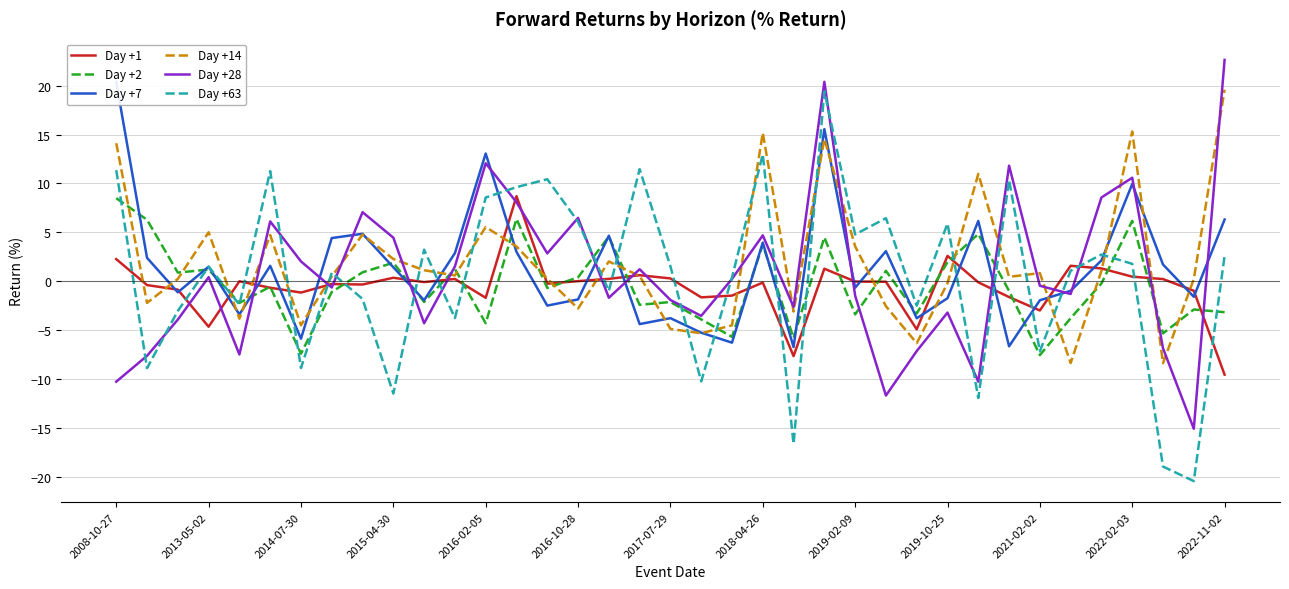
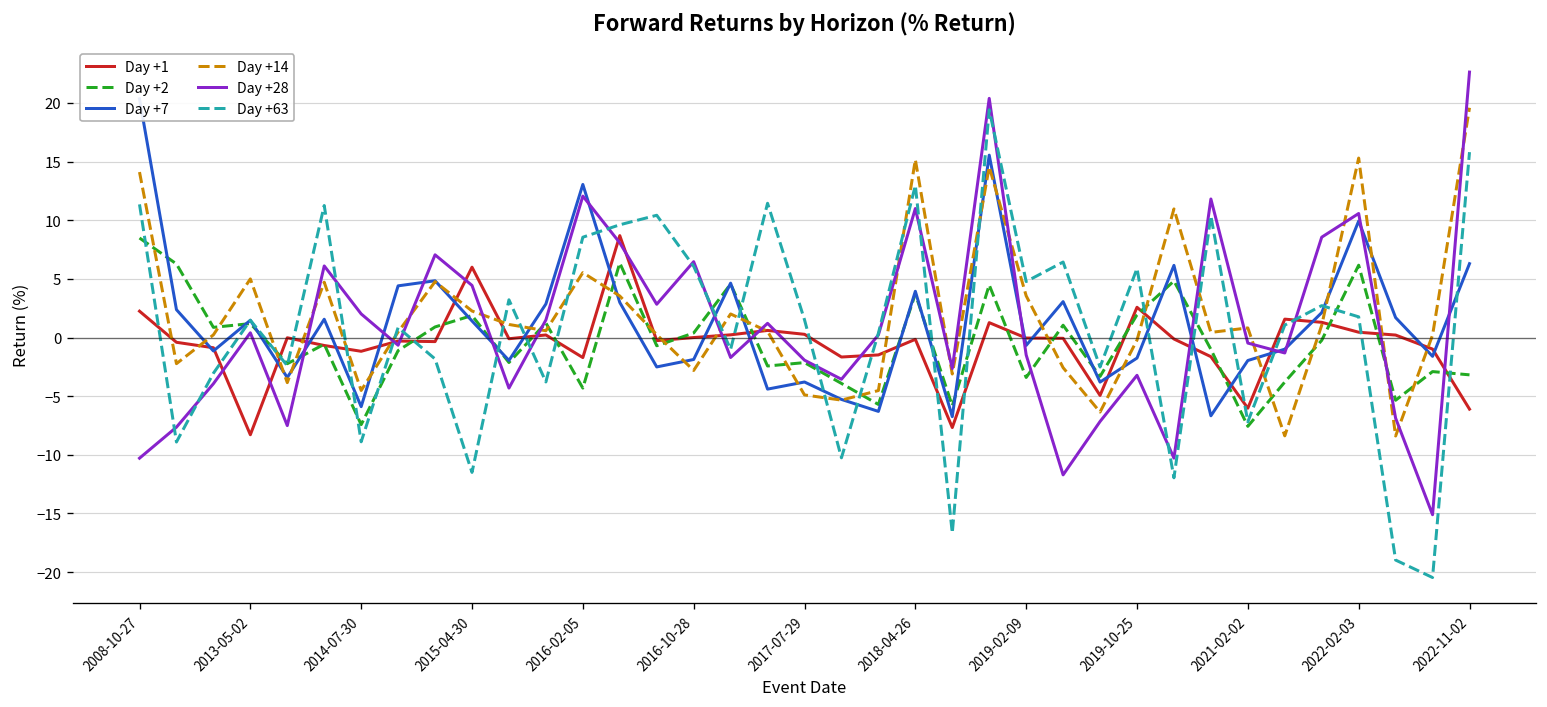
Day +1, 2013-05-02: -5 -> -8
Day +1, 2015-04-30: 0 -> 6
Day +28, 2018-04-26: 5 -> 11
Day +1, 2021-02-02: -3 -> -6
Day +1, 2022-11-02: -10 -> -6
Day +63, 2022-11-02: 3 -> 16
